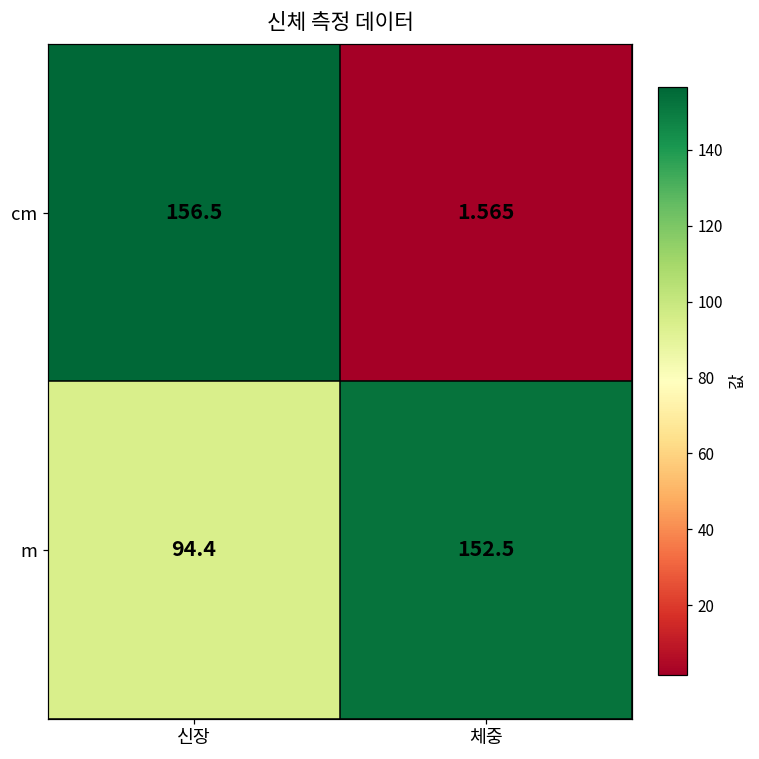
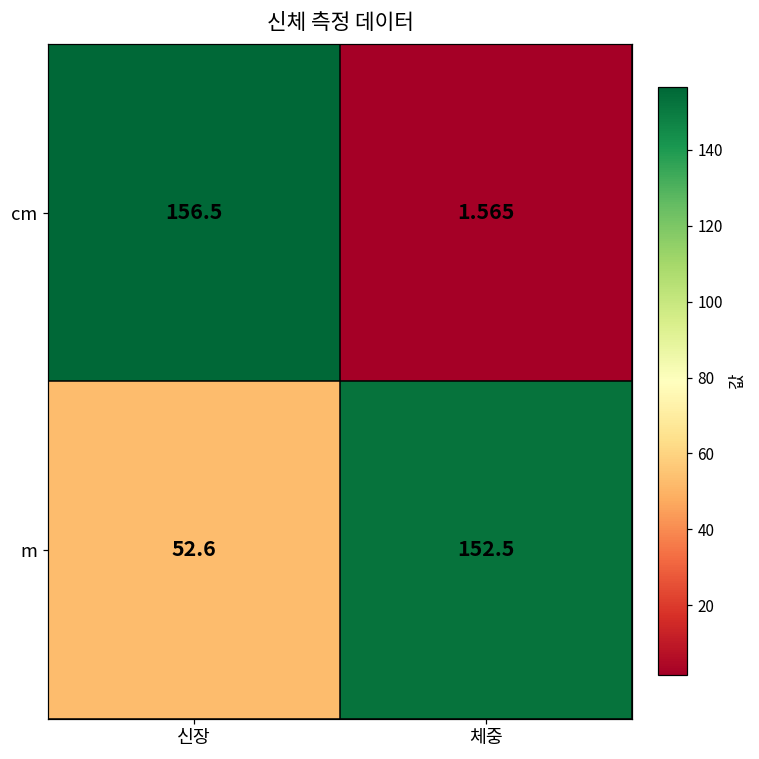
m, 신장: 94.4 -> 52.6
